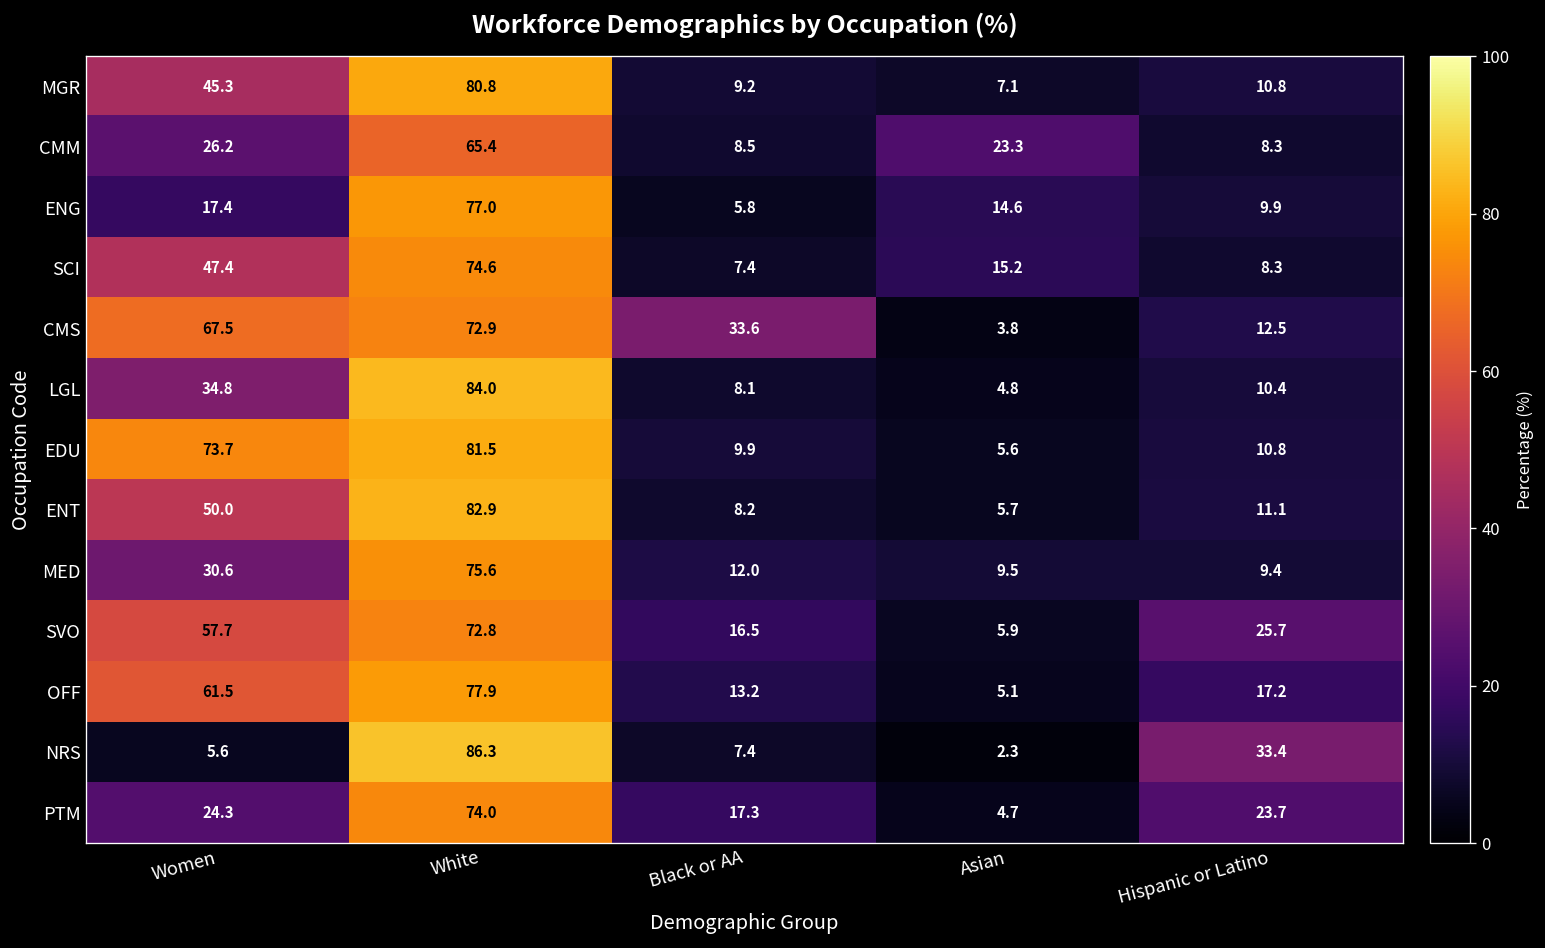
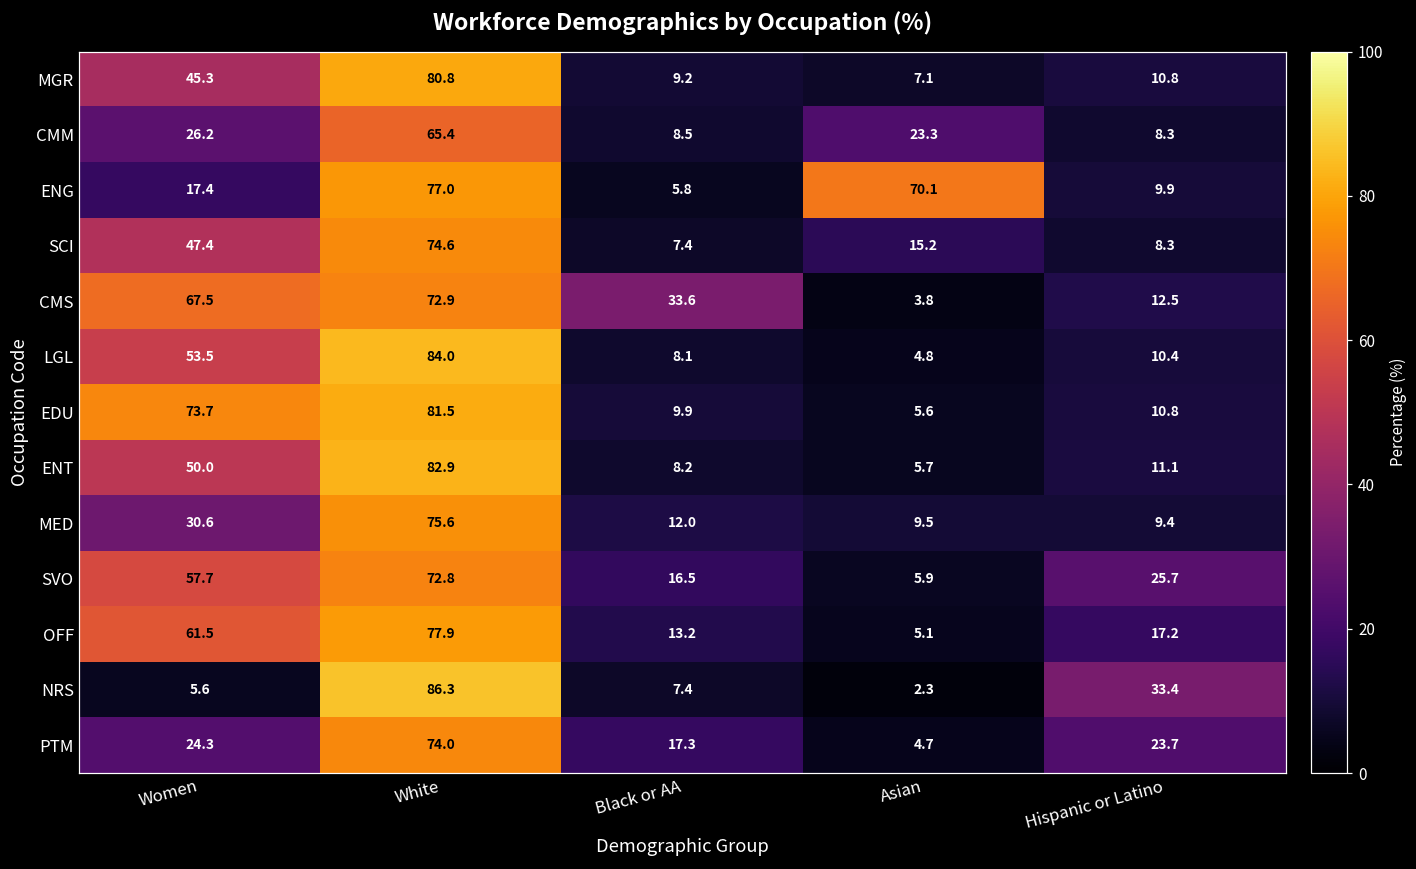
ENG, Asian: 14.6 -> 70.1
LGL, Women: 34.8 -> 53.5
